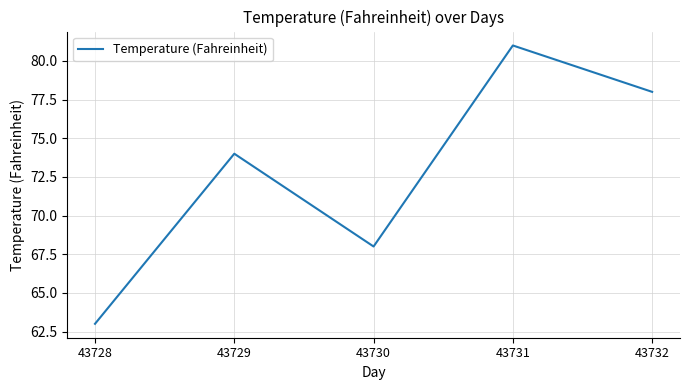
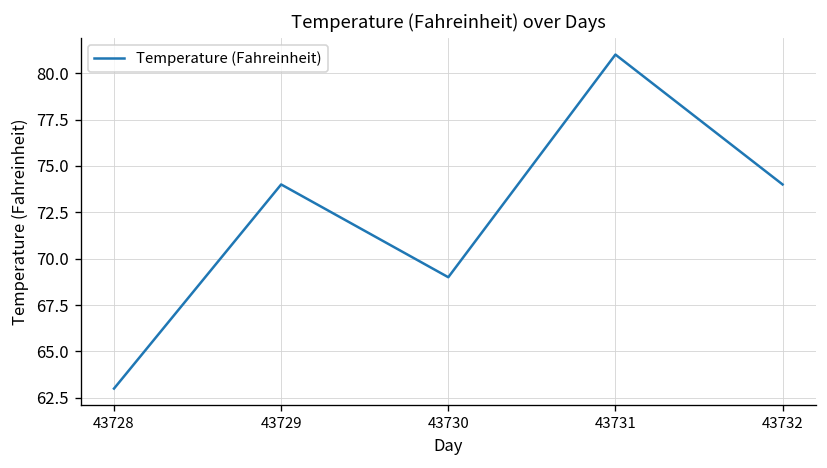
43730: 68 -> 69
43732: 78 -> 74
